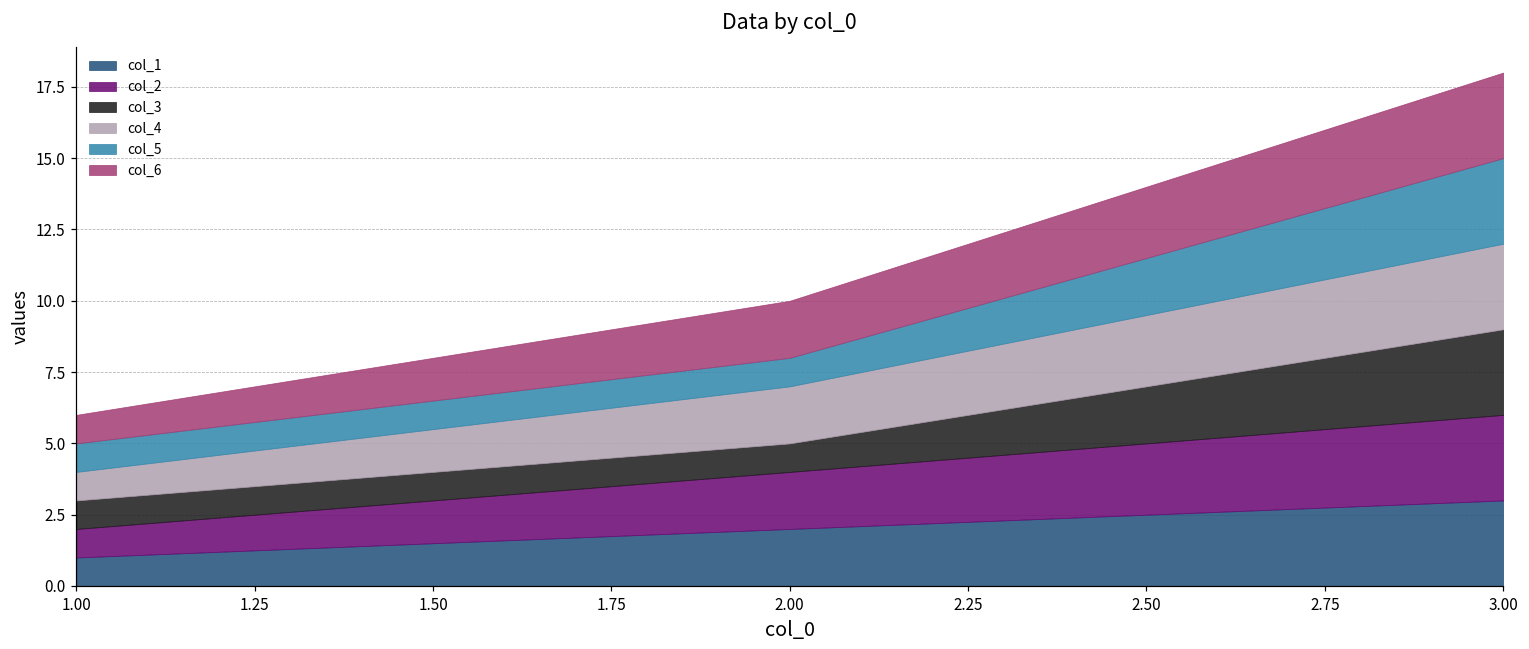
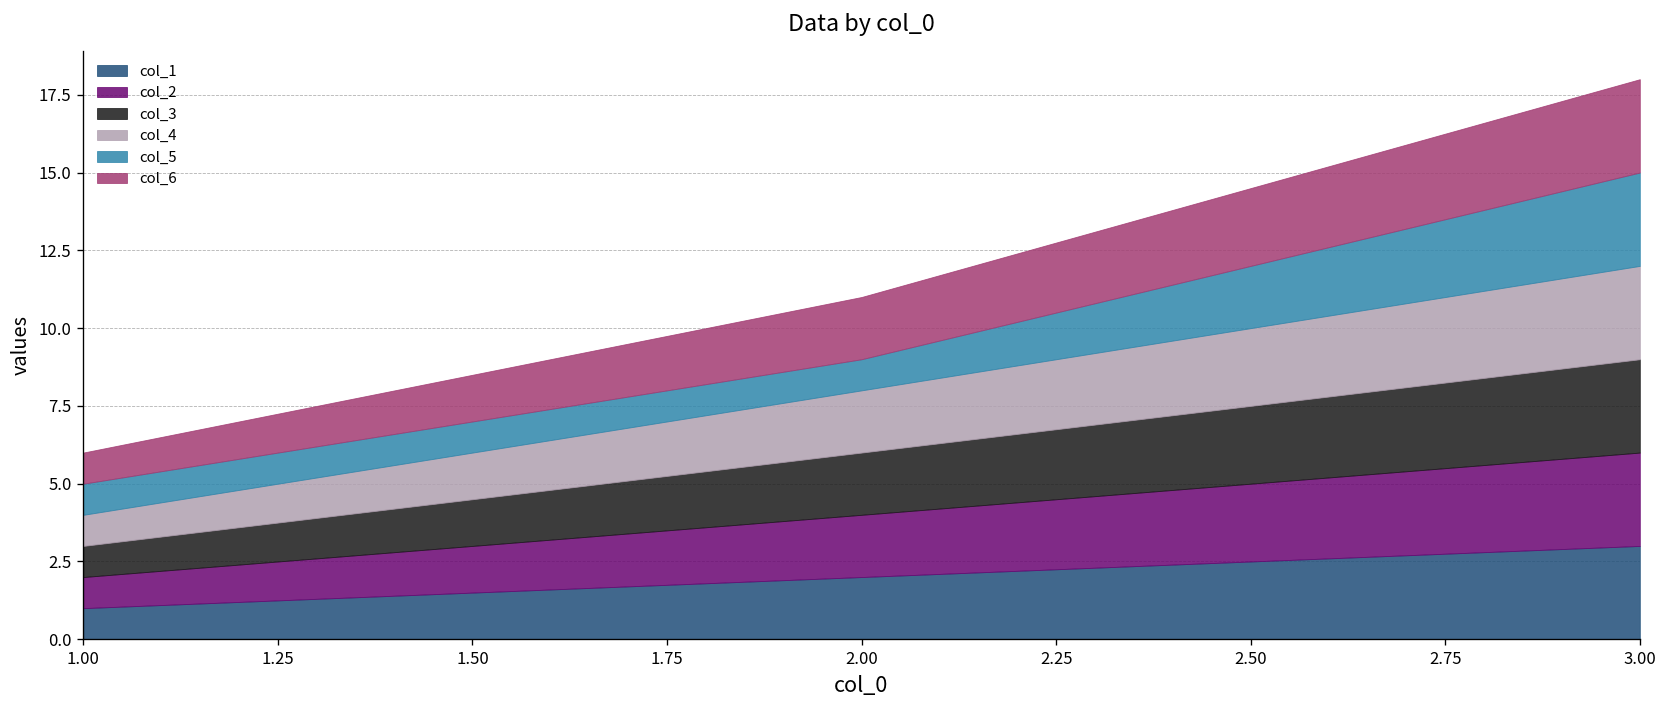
col_3, 2.00: 1 -> 2
